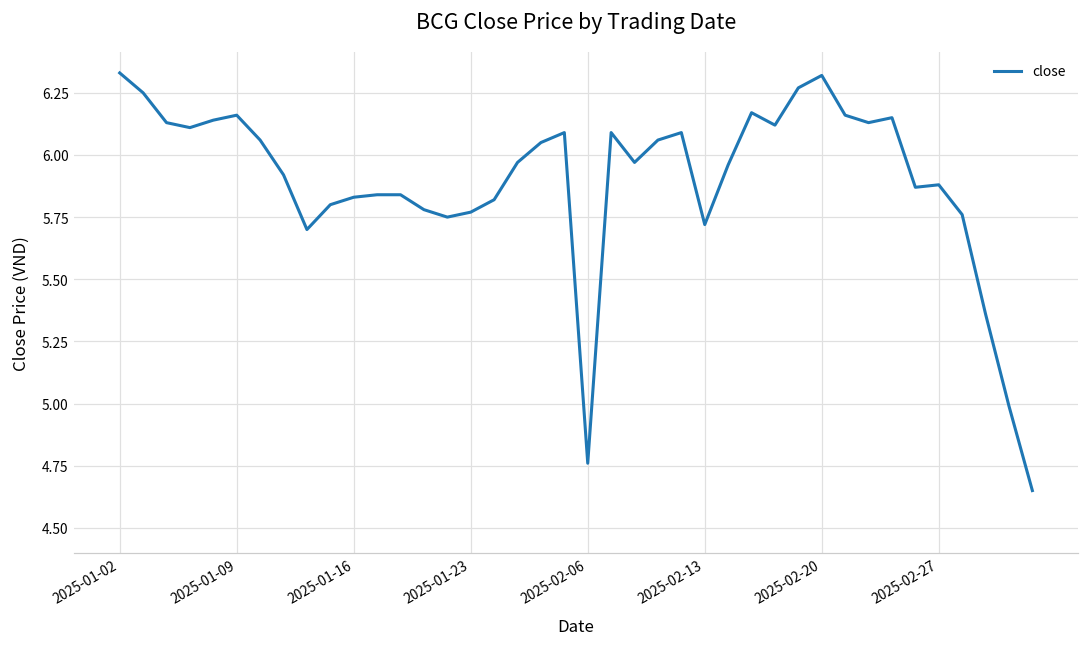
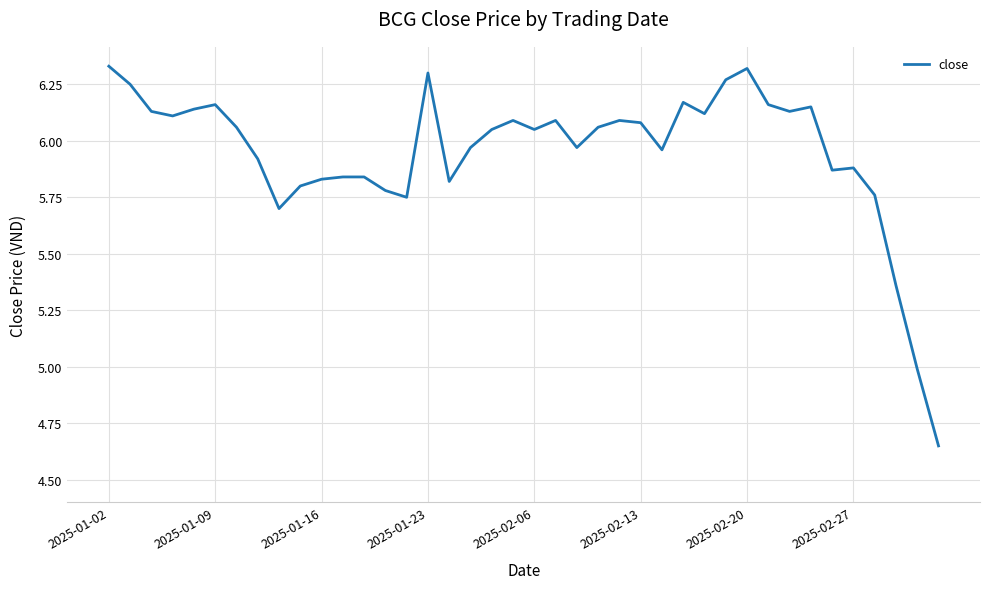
2025-01-23: 5.77 -> 6.30
2025-02-06: 4.76 -> 6.05
2025-02-13: 5.72 -> 6.08
